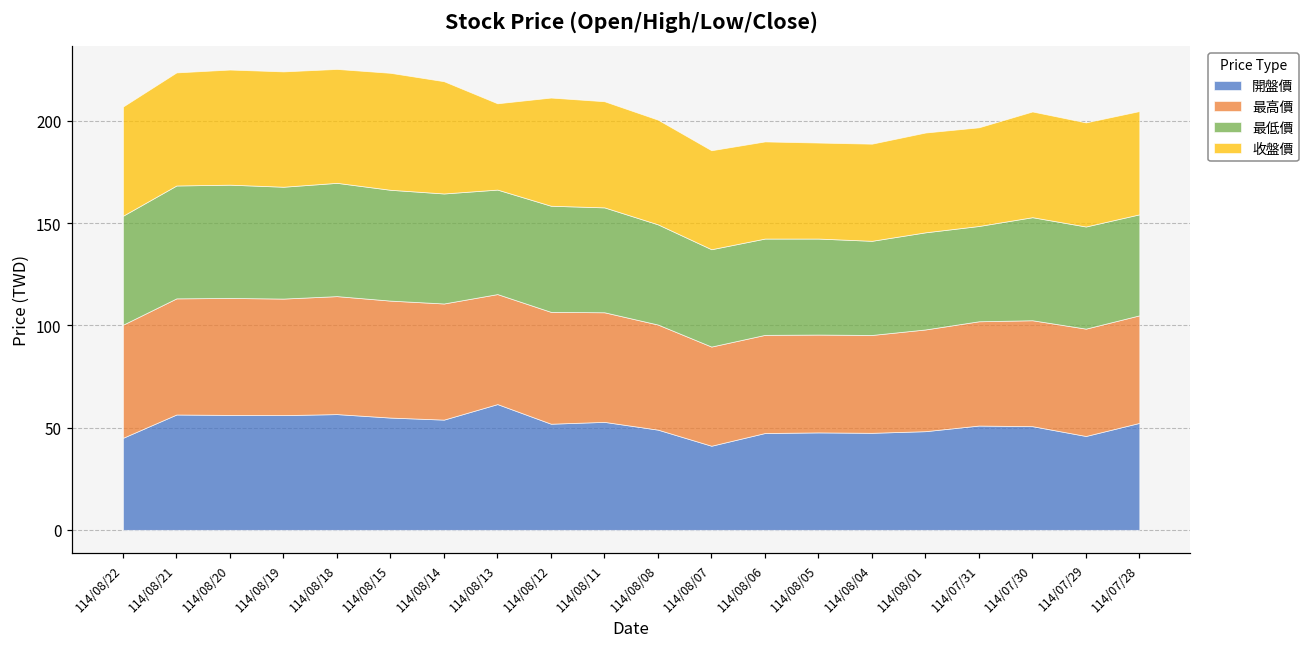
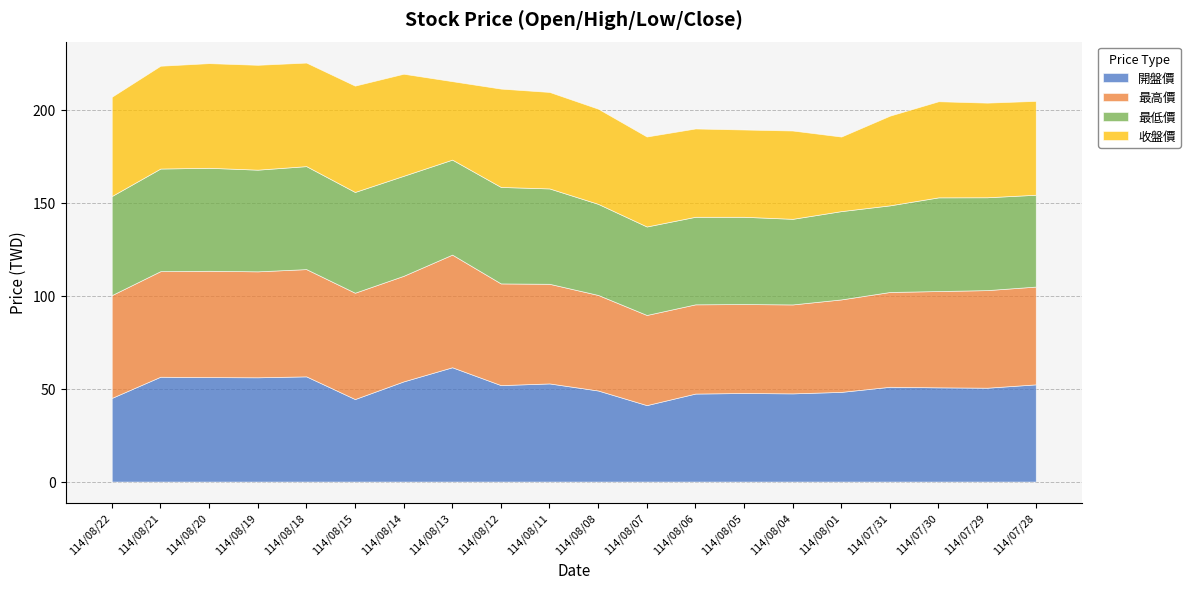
開盤價, 114/08/15: 55 -> 44
最高價, 114/08/13: 54 -> 61
收盤價, 114/08/01: 49 -> 40
開盤價, 114/07/29: 46 -> 51
